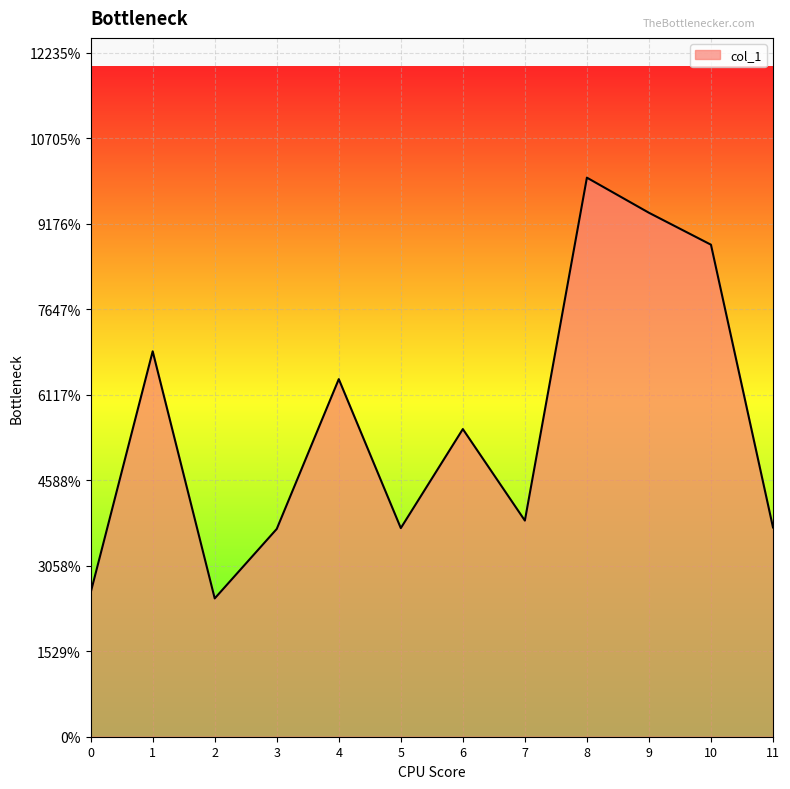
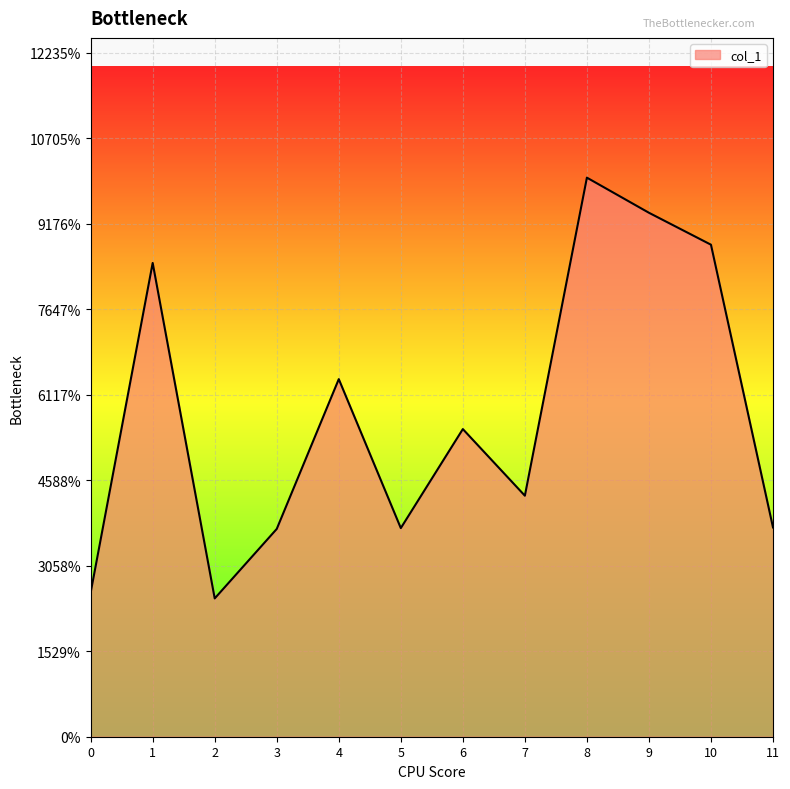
1: 6900% -> 8500%
7: 3900% -> 4300%
